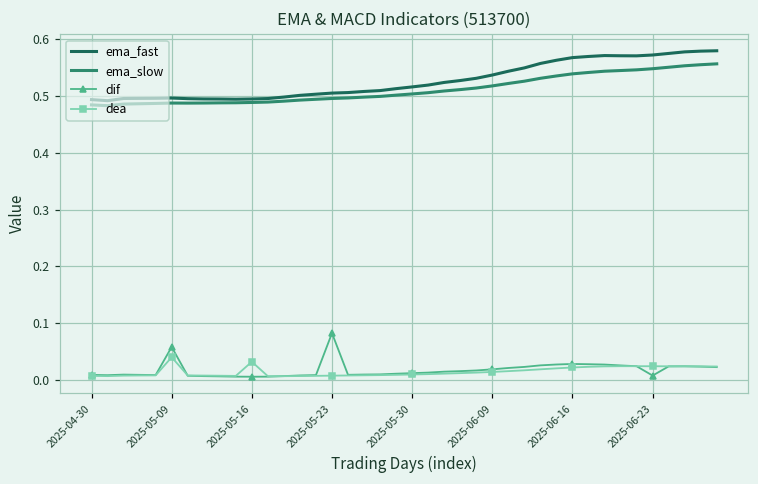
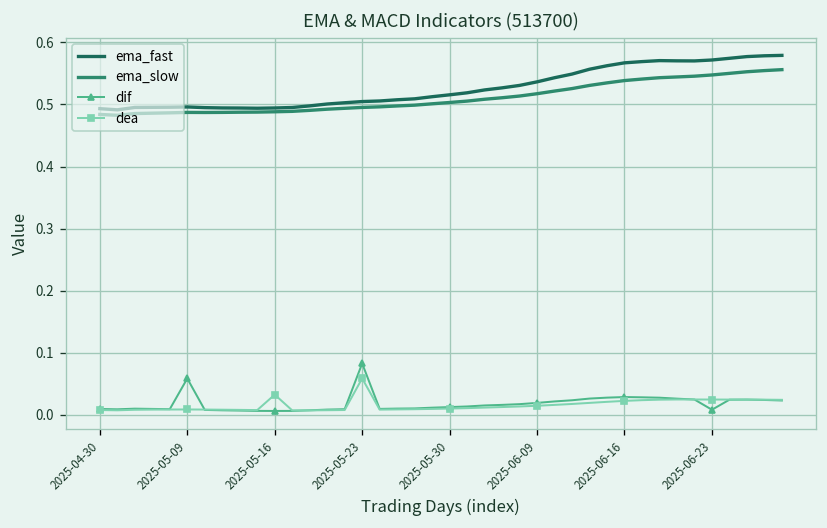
dea, 2025-05-09: 0.04 -> 0.01
dea, 2025-05-23: 0.01 -> 0.06
